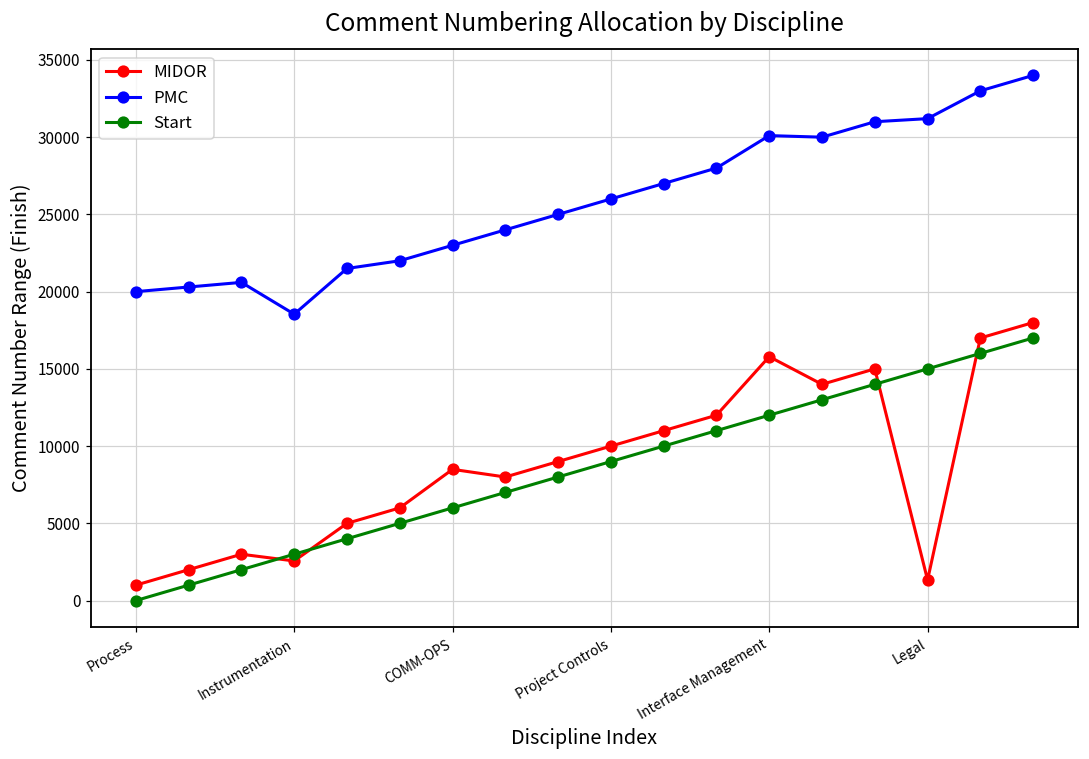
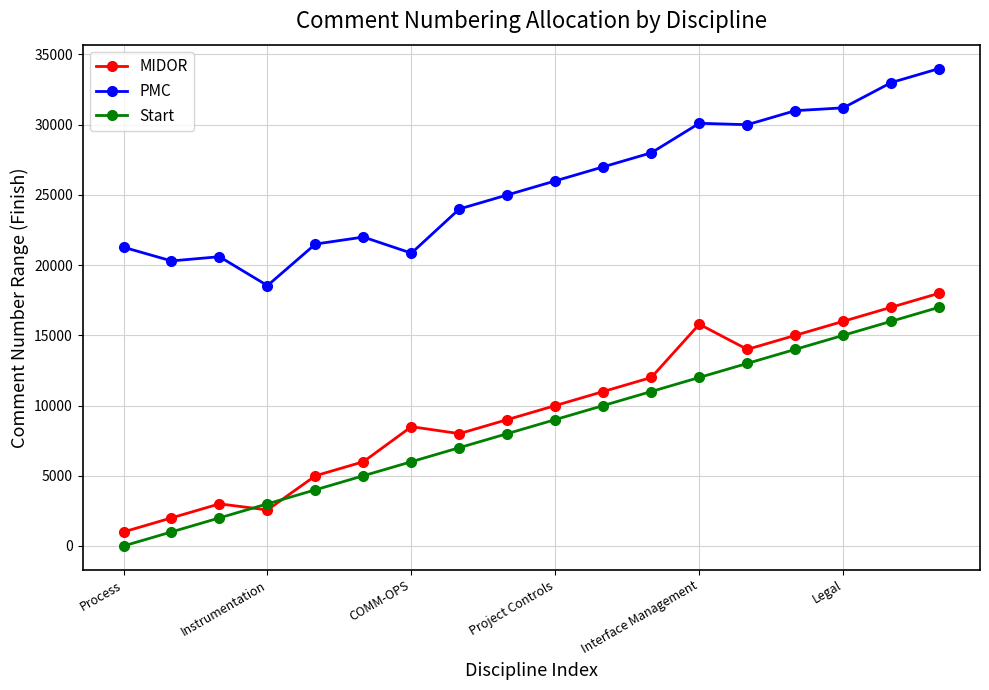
PMC, Process: 20000 -> 21300
PMC, COMM-OPS: 23000 -> 20900
MIDOR, Legal: 1300 -> 16000
